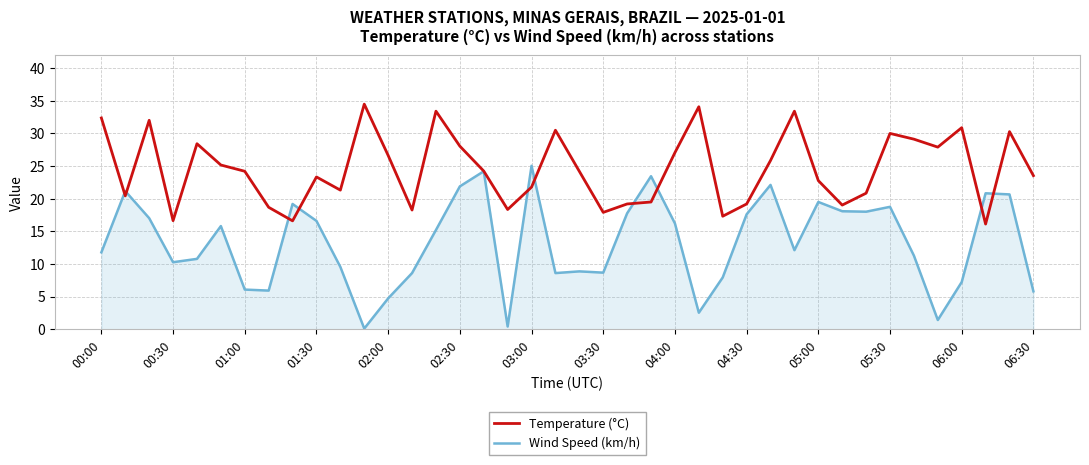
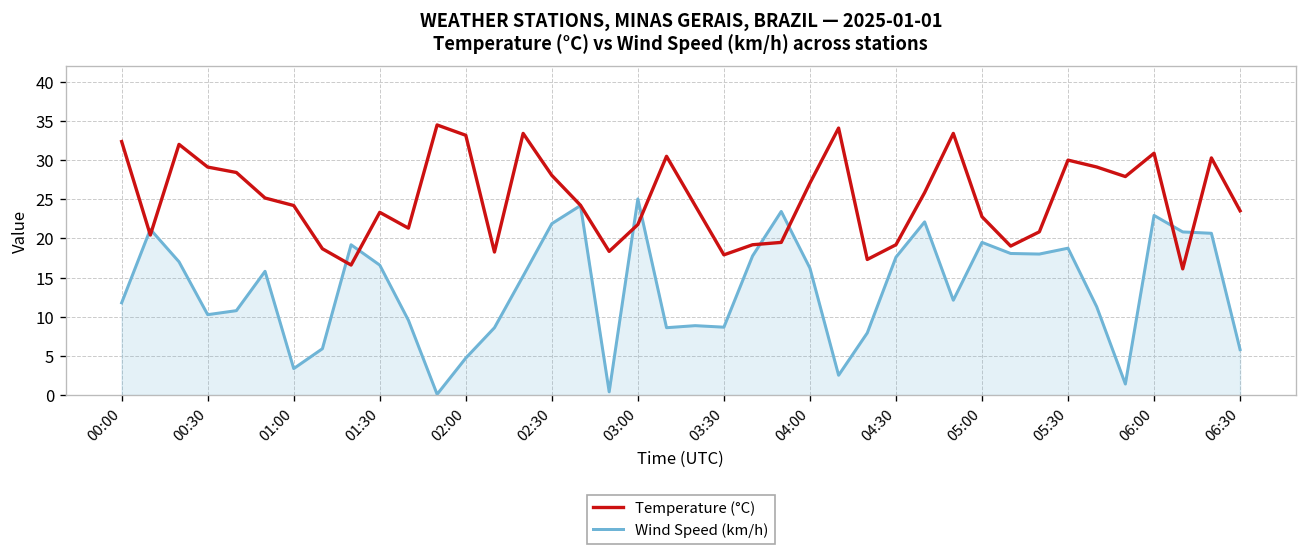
Temperature (°C), 00:30: 17 -> 29
Wind Speed (km/h), 01:00: 6 -> 3
Temperature (°C), 02:00: 27 -> 33
Wind Speed (km/h), 06:00: 7 -> 23
